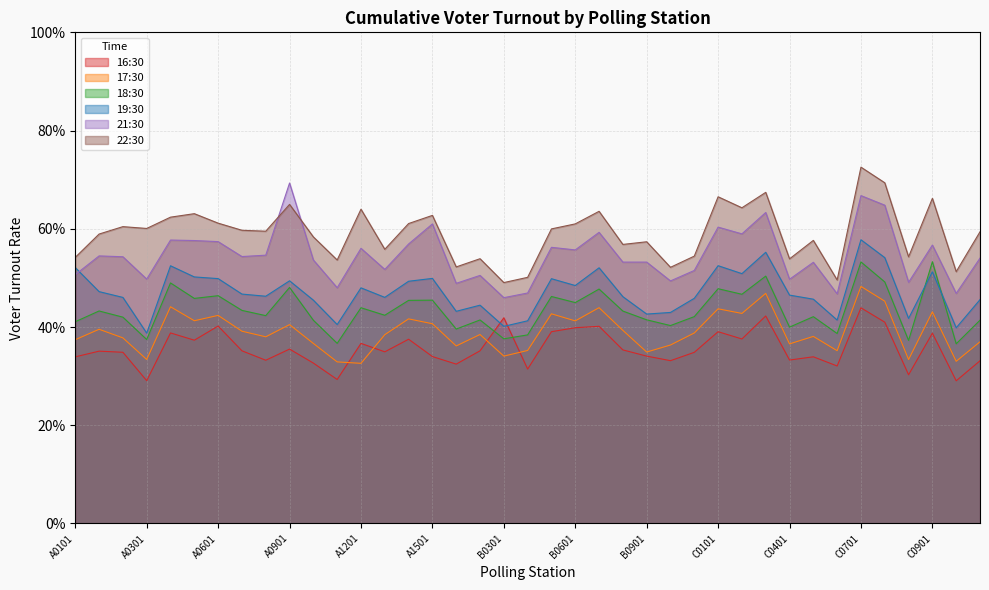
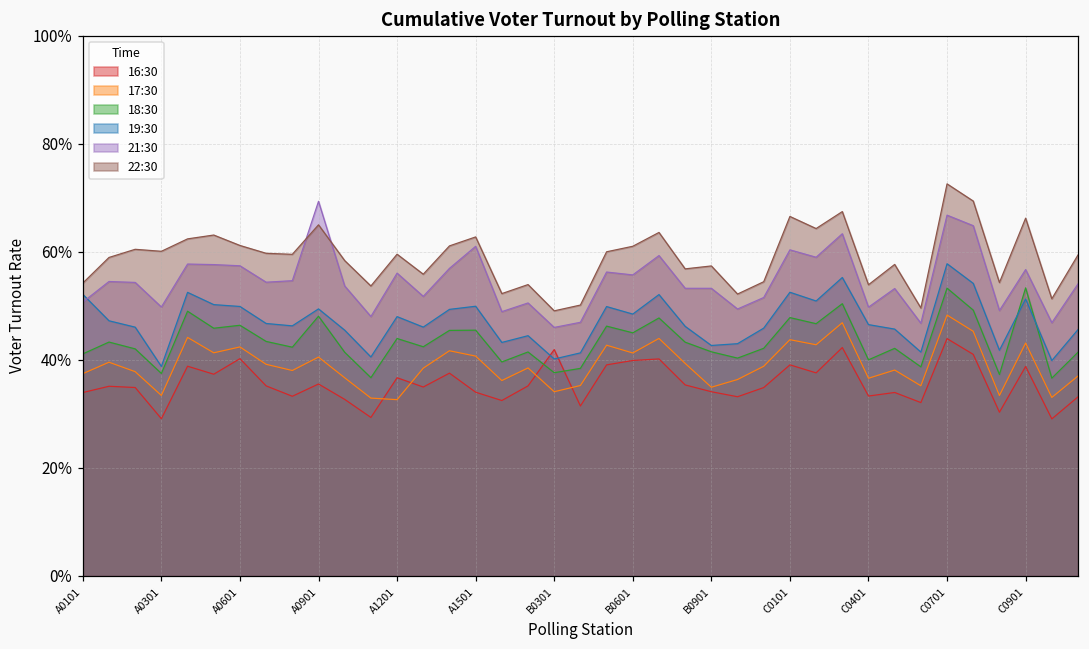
22:30, A1201: 64% -> 60%
